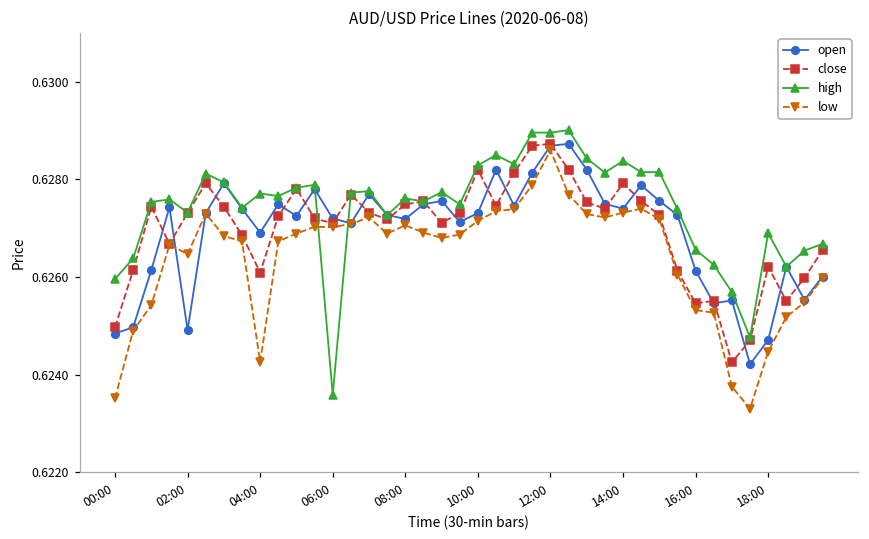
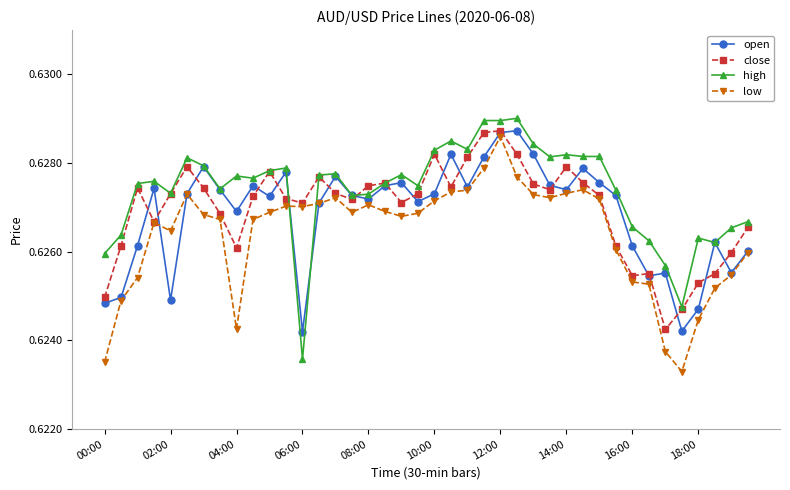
open, 06:00: 0.6272 -> 0.6242
high, 08:00: 0.6276 -> 0.6273
high, 14:00: 0.6284 -> 0.6282
close, 18:00: 0.6262 -> 0.6253
high, 18:00: 0.6269 -> 0.6263
